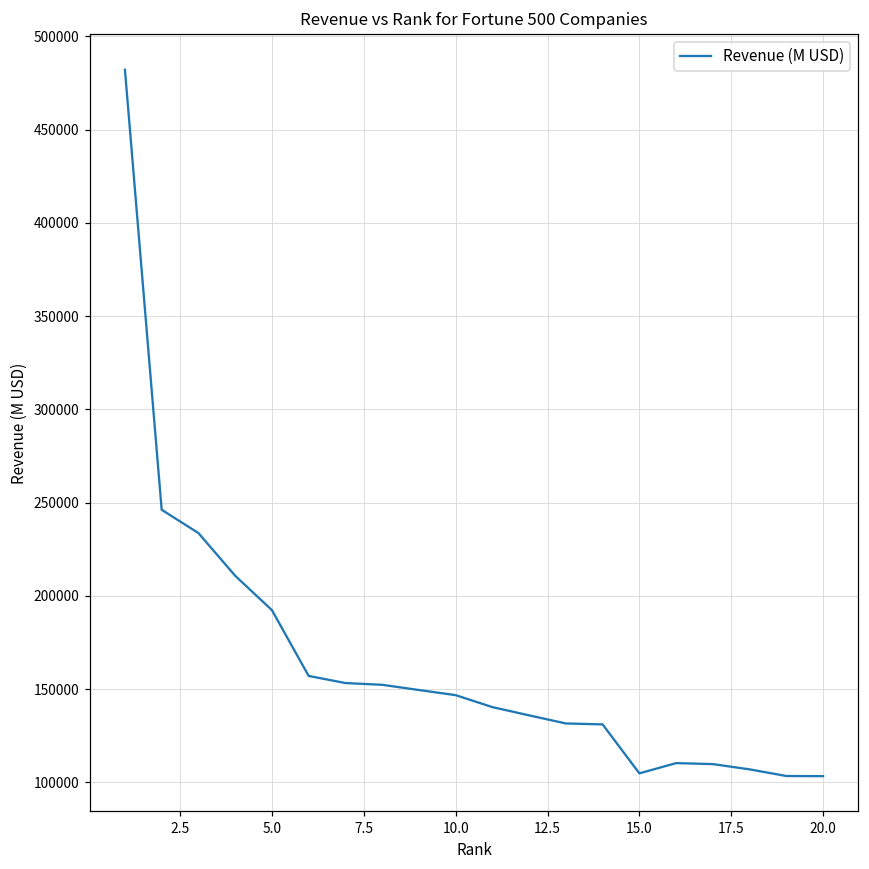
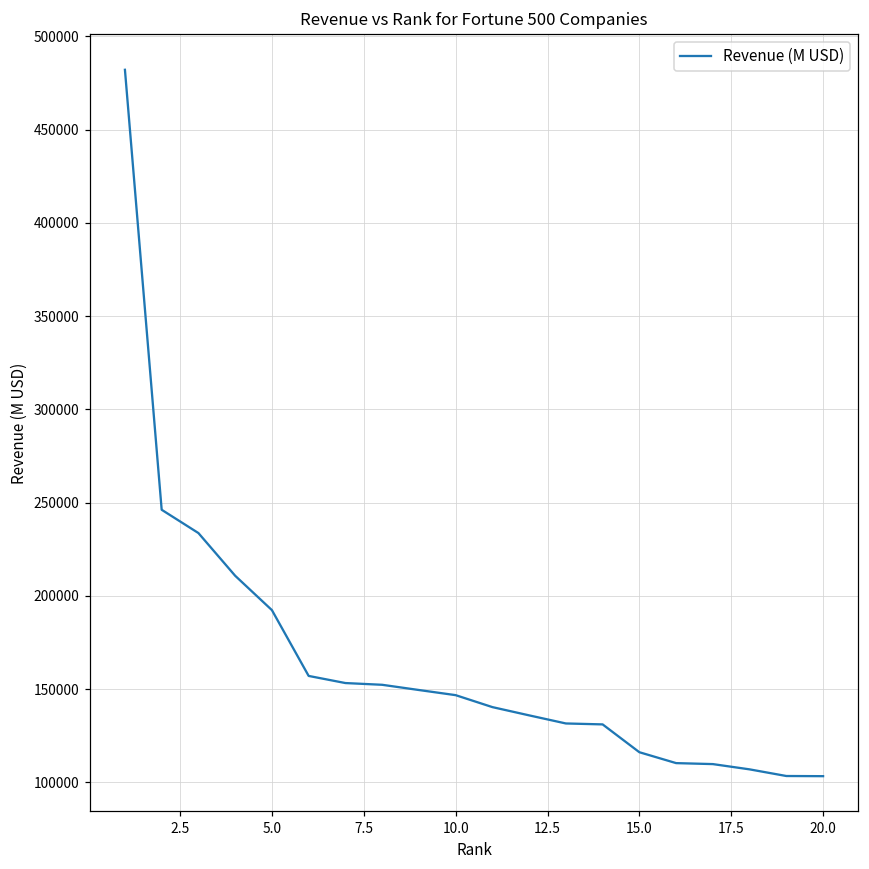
15.0: 105000 -> 116000
